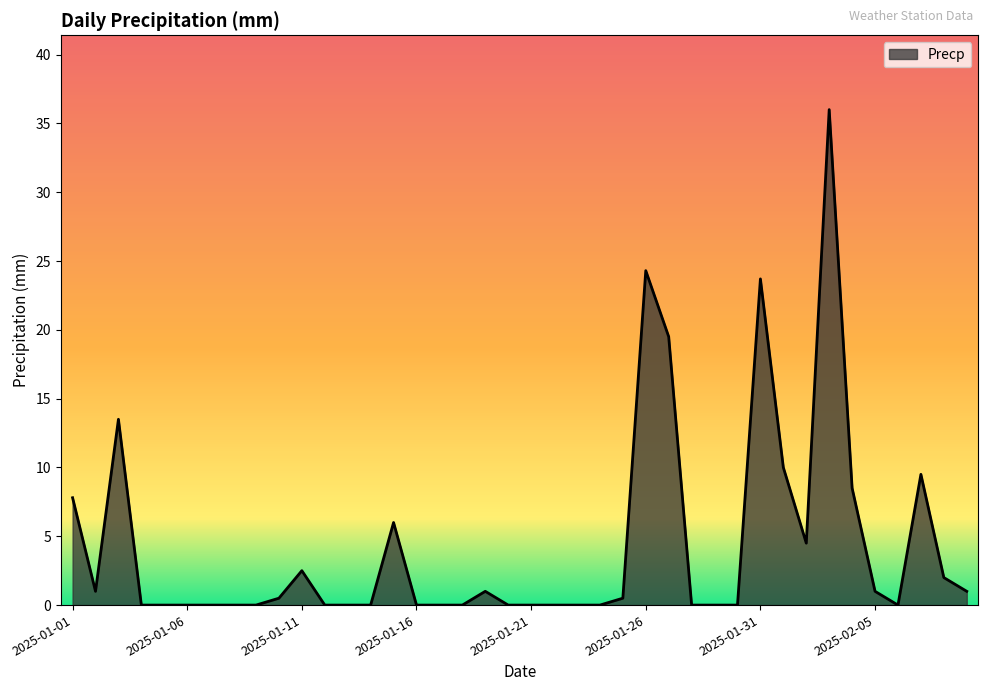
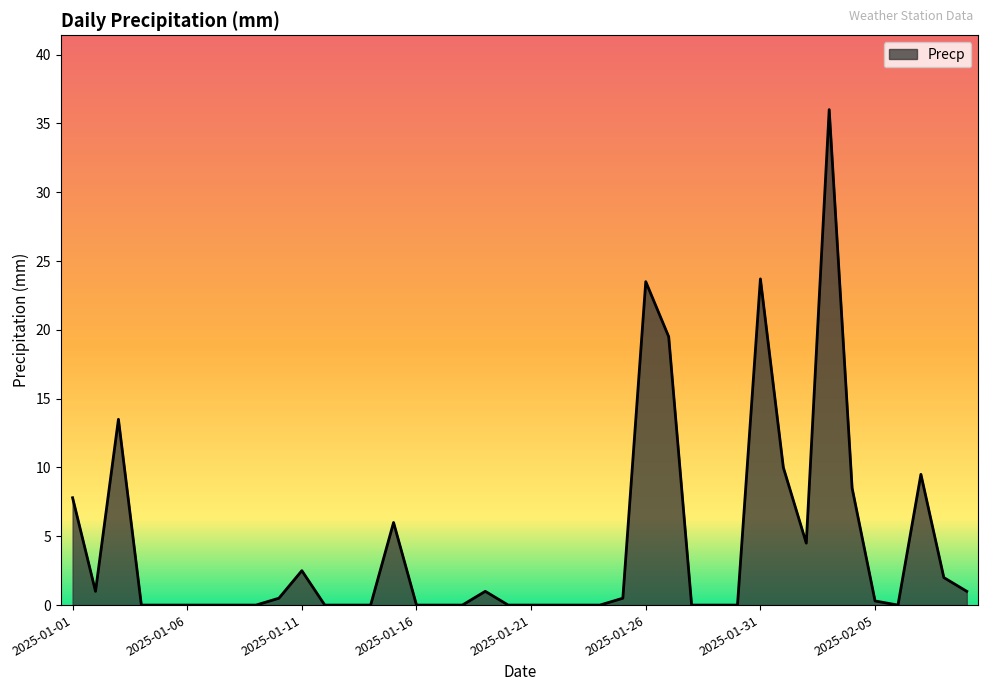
2025-01-26: 24.3 -> 23.5
2025-02-05: 1.0 -> 0.3
